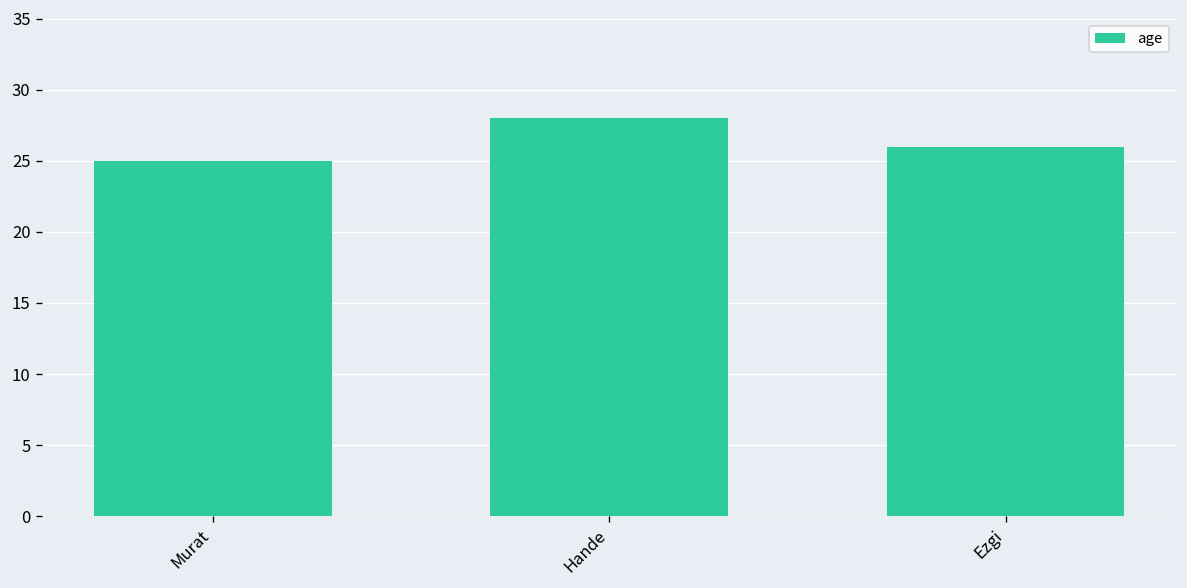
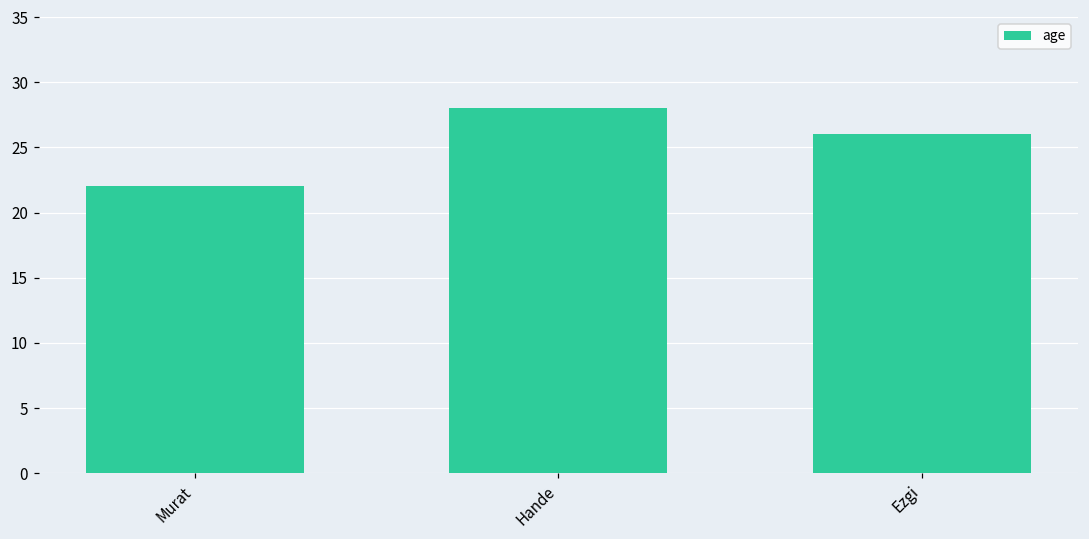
Murat: 25 -> 22
